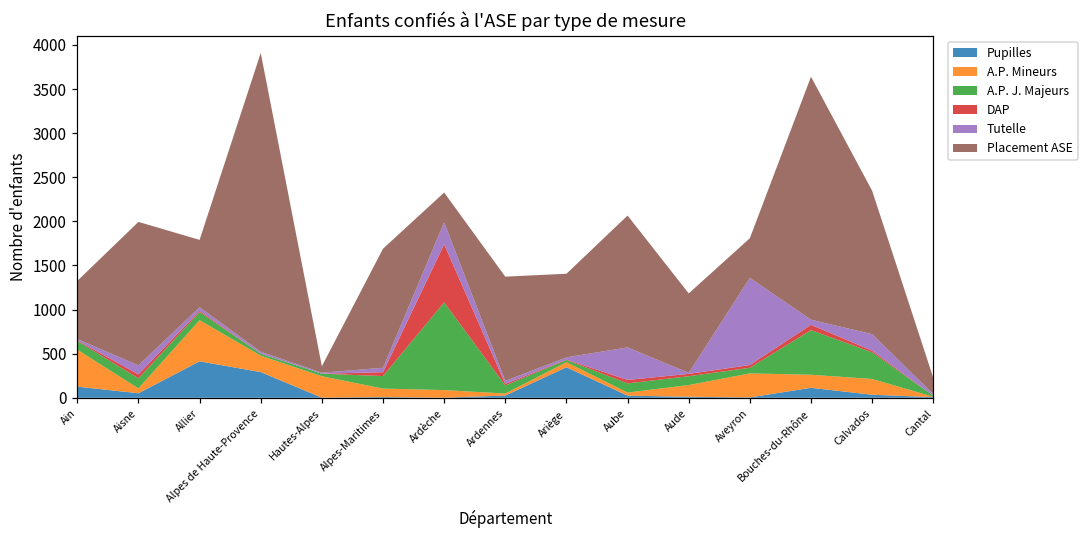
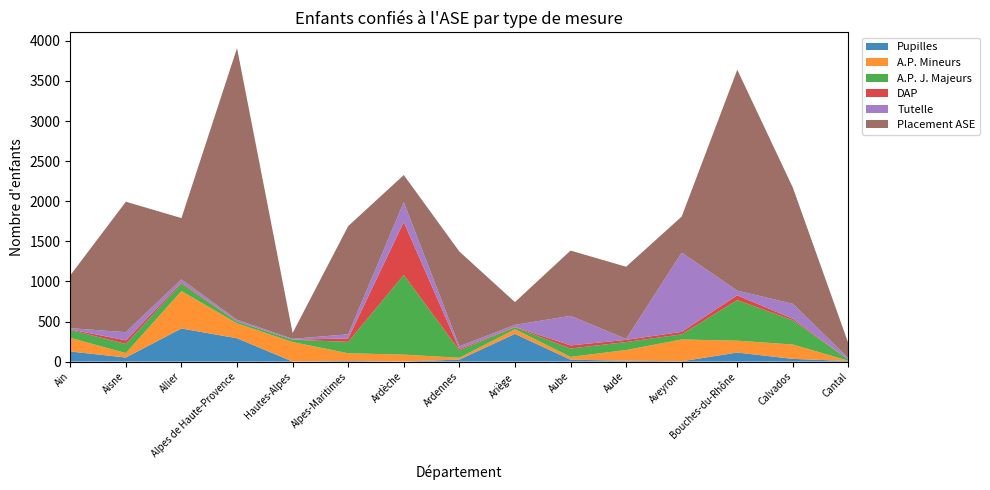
A.P. Mineurs, Ain: 400 -> 200
Placement ASE, Ariège: 900 -> 300
Placement ASE, Aube: 1500 -> 800
Placement ASE, Calvados: 1600 -> 1400
